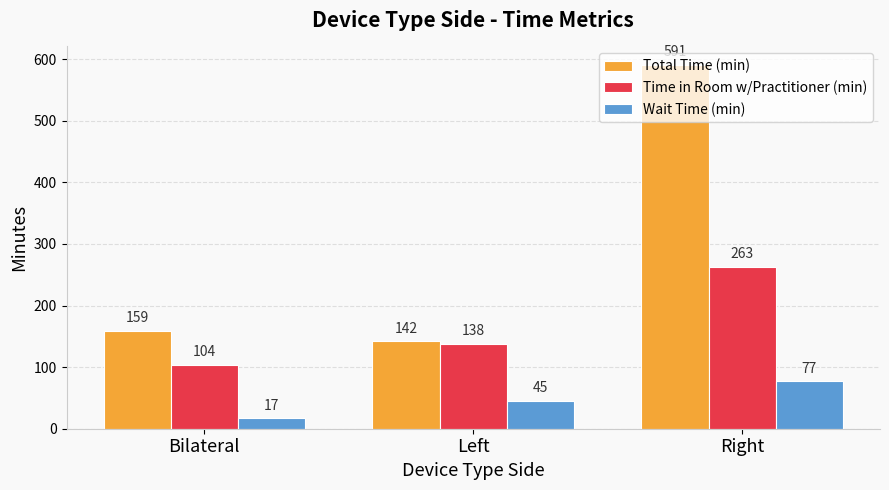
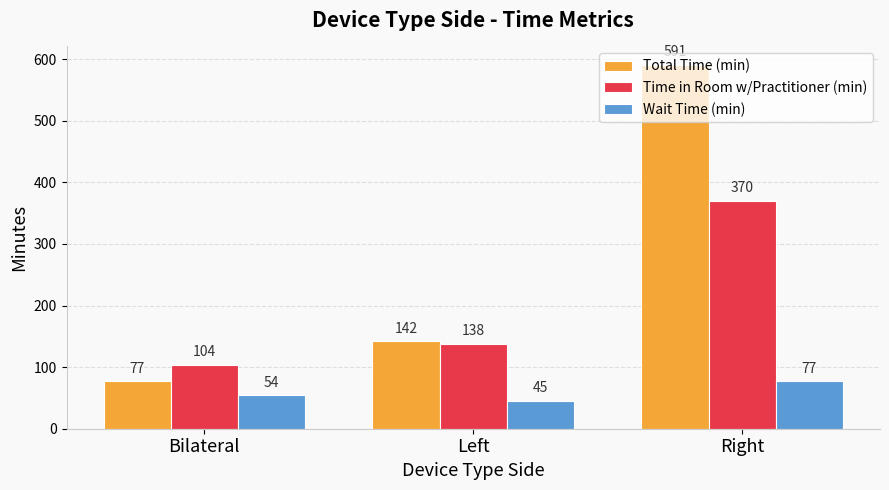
Total Time (min), Bilateral: 159 -> 77
Wait Time (min), Bilateral: 17 -> 54
Time in Room w/Practitioner (min), Right: 263 -> 370
